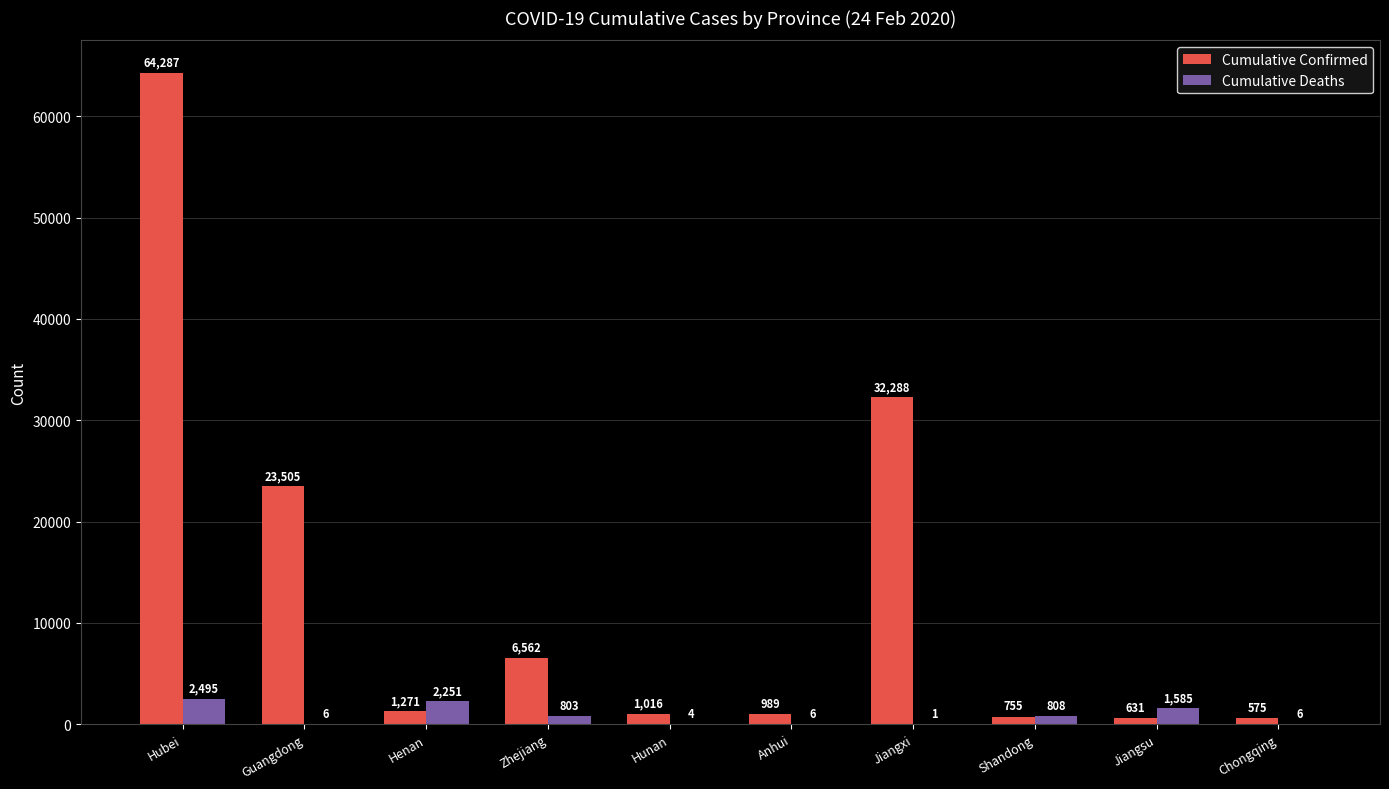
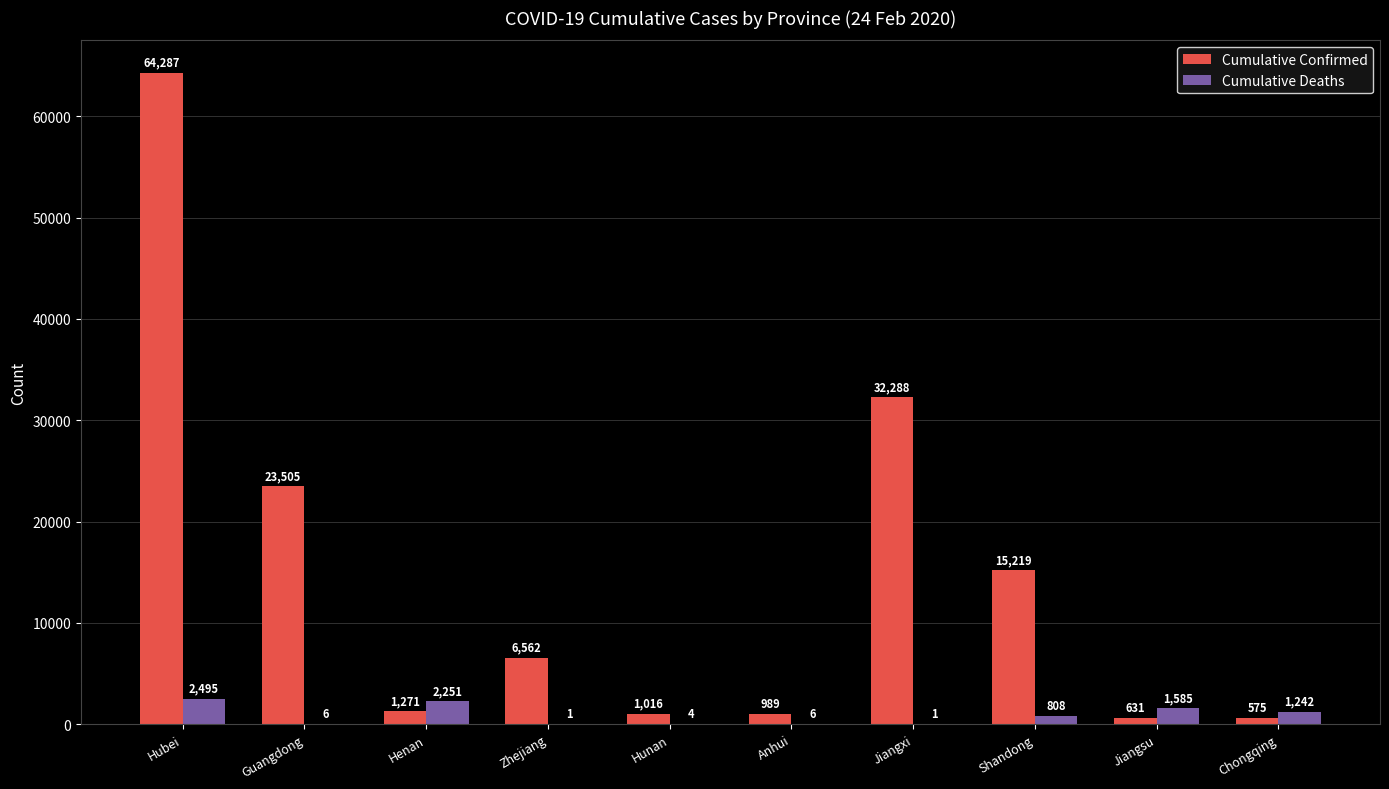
Cumulative Deaths, Zhejiang: 803 -> 1
Cumulative Confirmed, Shandong: 755 -> 15,219
Cumulative Deaths, Chongqing: 6 -> 1,242
